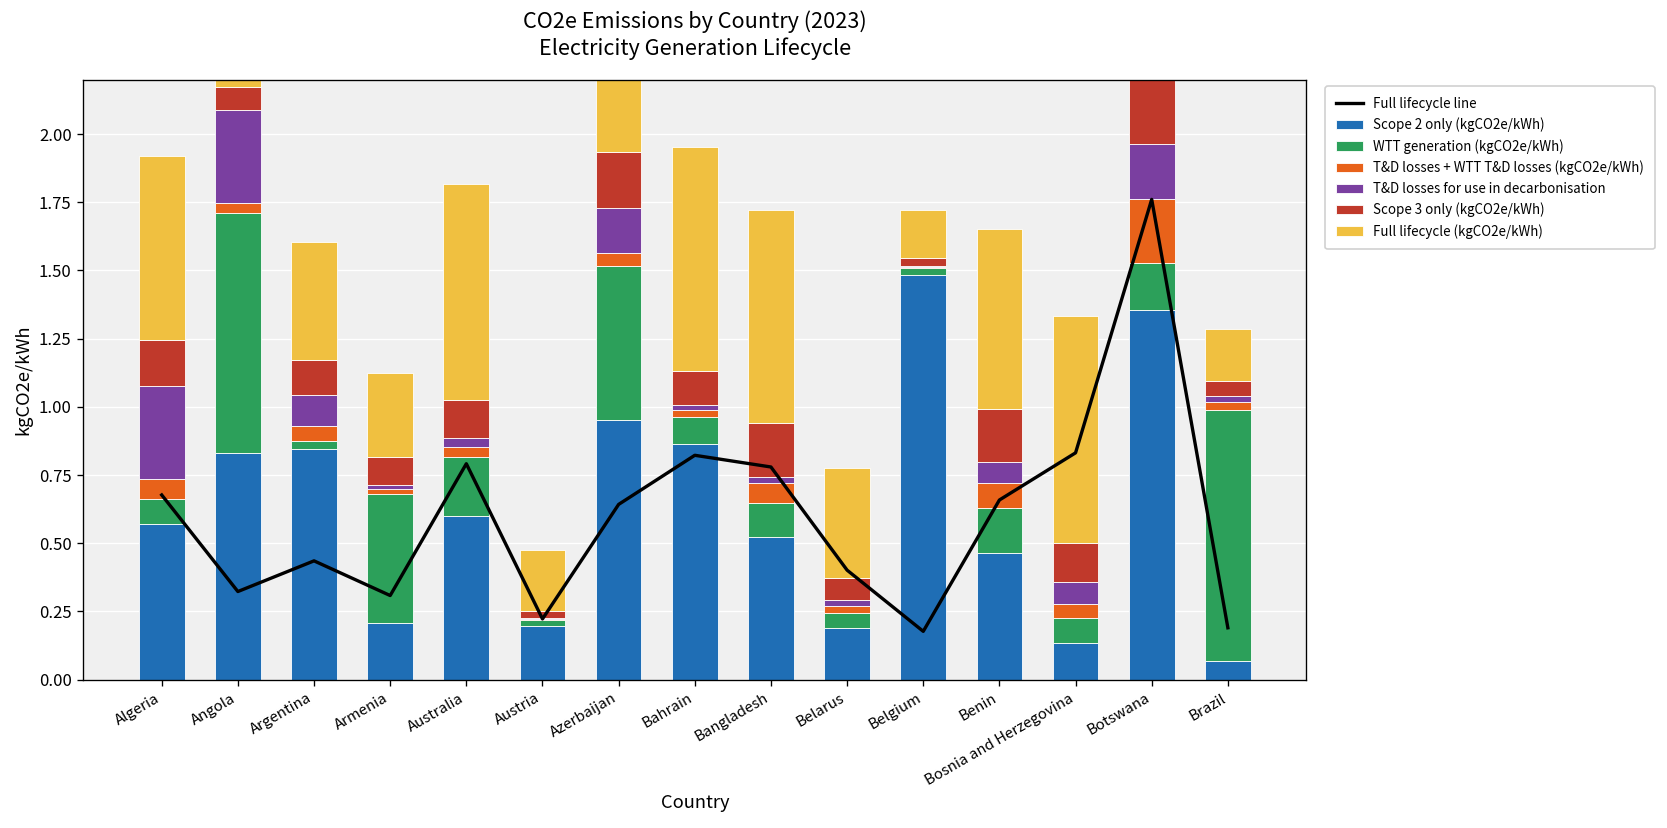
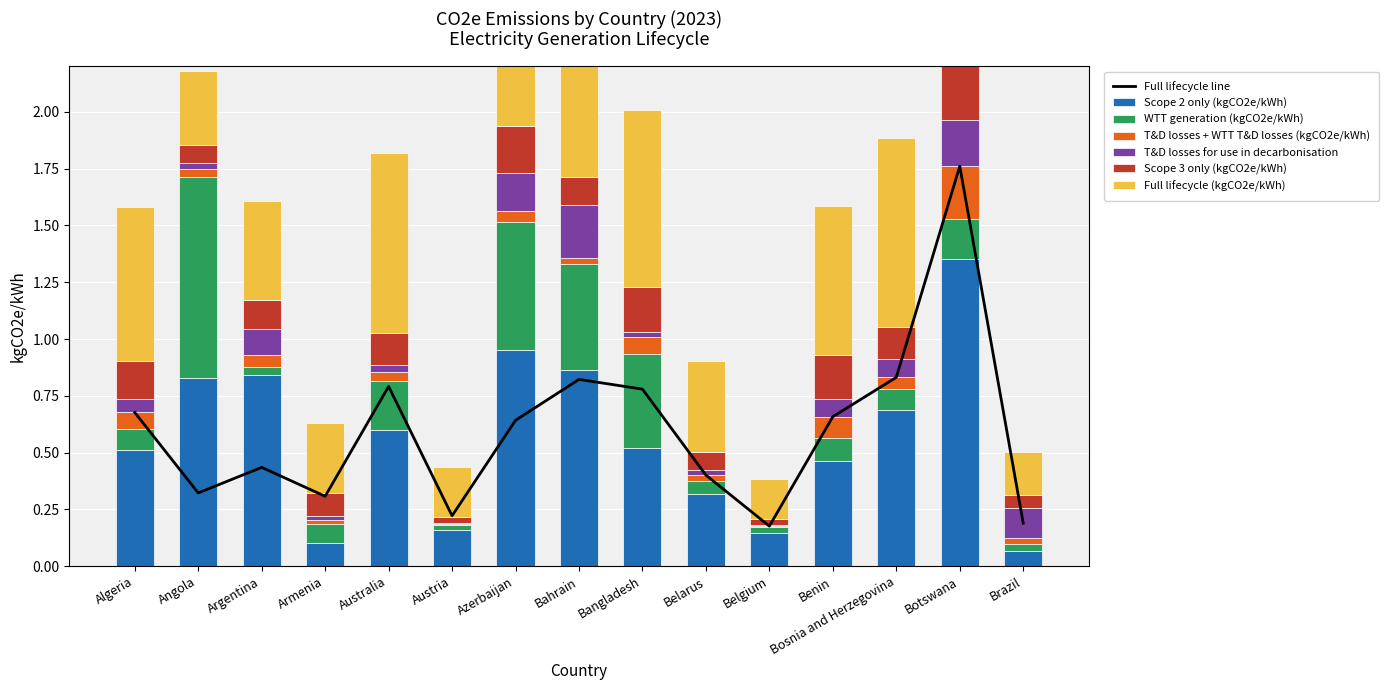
Scope 2 only (kgCO2e/kWh), Algeria: 0.57 -> 0.51
T&D losses for use in decarbonisation, Algeria: 0.34 -> 0.06
T&D losses for use in decarbonisation, Angola: 0.34 -> 0.03
Scope 2 only (kgCO2e/kWh), Armenia: 0.21 -> 0.10
WTT generation (kgCO2e/kWh), Armenia: 0.47 -> 0.08
Scope 2 only (kgCO2e/kWh), Austria: 0.20 -> 0.16
WTT generation (kgCO2e/kWh), Bahrain: 0.10 -> 0.47
T&D losses for use in decarbonisation, Bahrain: 0.02 -> 0.24
WTT generation (kgCO2e/kWh), Bangladesh: 0.12 -> 0.41
Scope 2 only (kgCO2e/kWh), Belarus: 0.19 -> 0.32
Scope 2 only (kgCO2e/kWh), Belgium: 1.48 -> 0.15
WTT generation (kgCO2e/kWh), Benin: 0.16 -> 0.10
Scope 2 only (kgCO2e/kWh), Bosnia and Herzegovina: 0.14 -> 0.69
WTT generation (kgCO2e/kWh), Brazil: 0.92 -> 0.03
T&D losses for use in decarbonisation, Brazil: 0.02 -> 0.13
